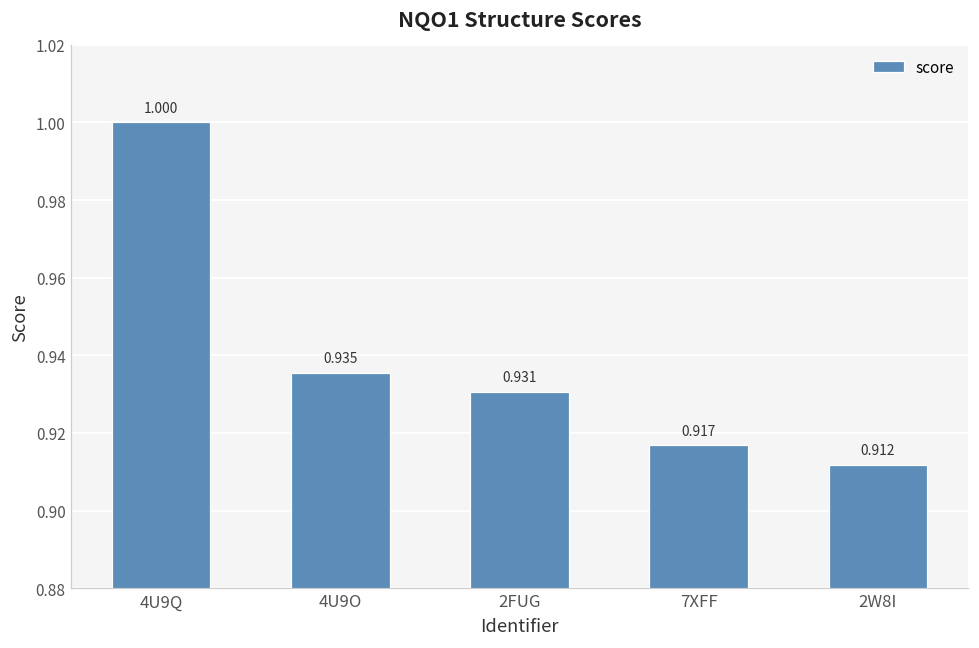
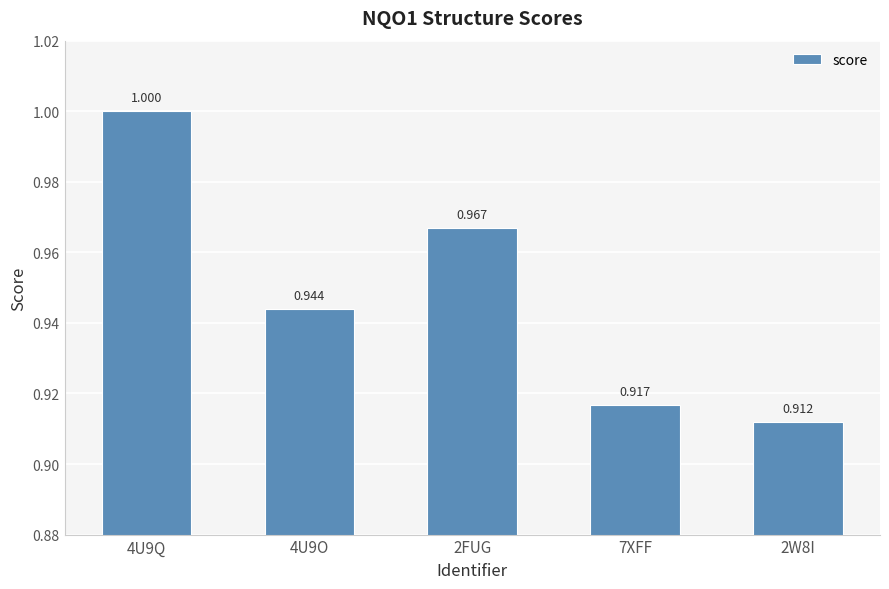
4U9O: 0.935 -> 0.944
2FUG: 0.931 -> 0.967
